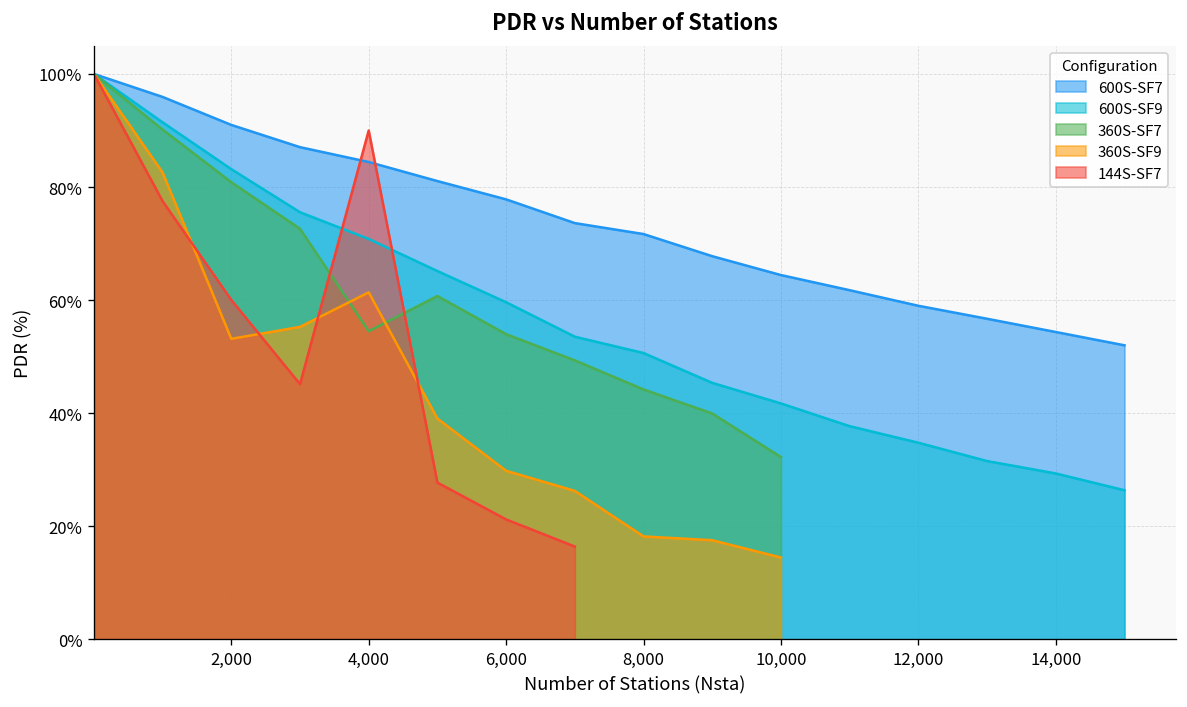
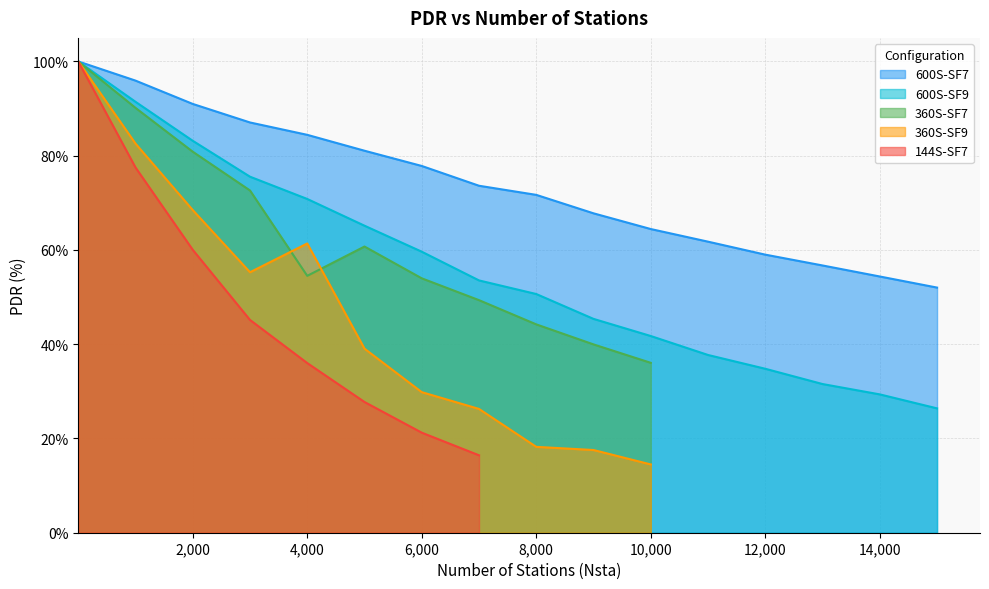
360S-SF9, 2,000: 53% -> 68%
144S-SF7, 4,000: 90% -> 36%
360S-SF7, 10,000: 32% -> 36%
